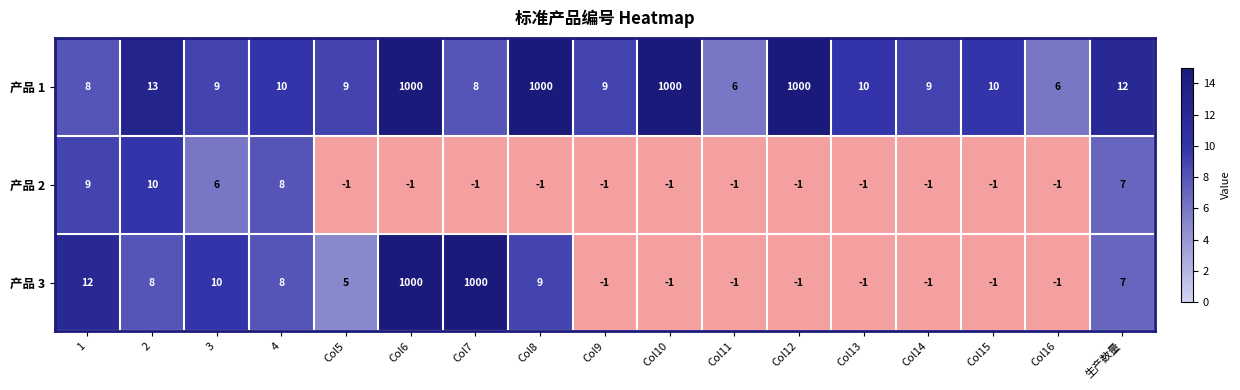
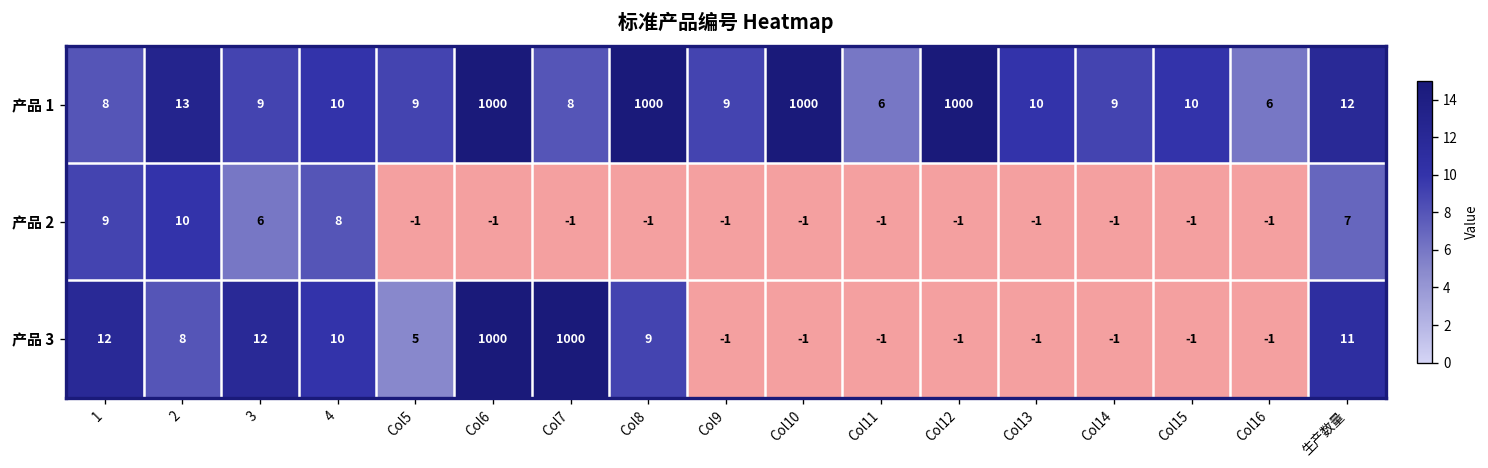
产品 3, 3: 10 -> 12
产品 3, 4: 8 -> 10
产品 3, 生产数量: 7 -> 11
